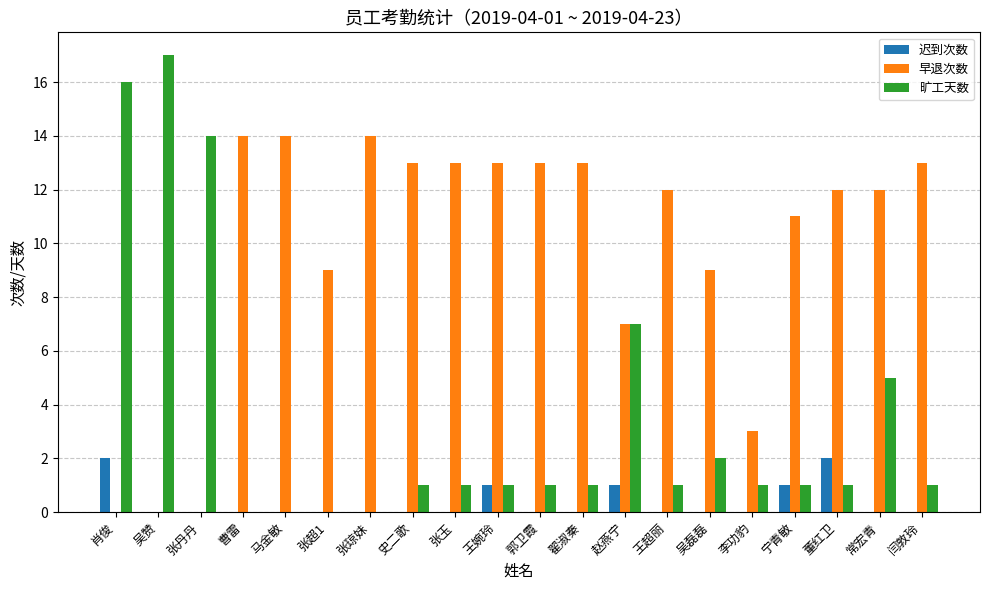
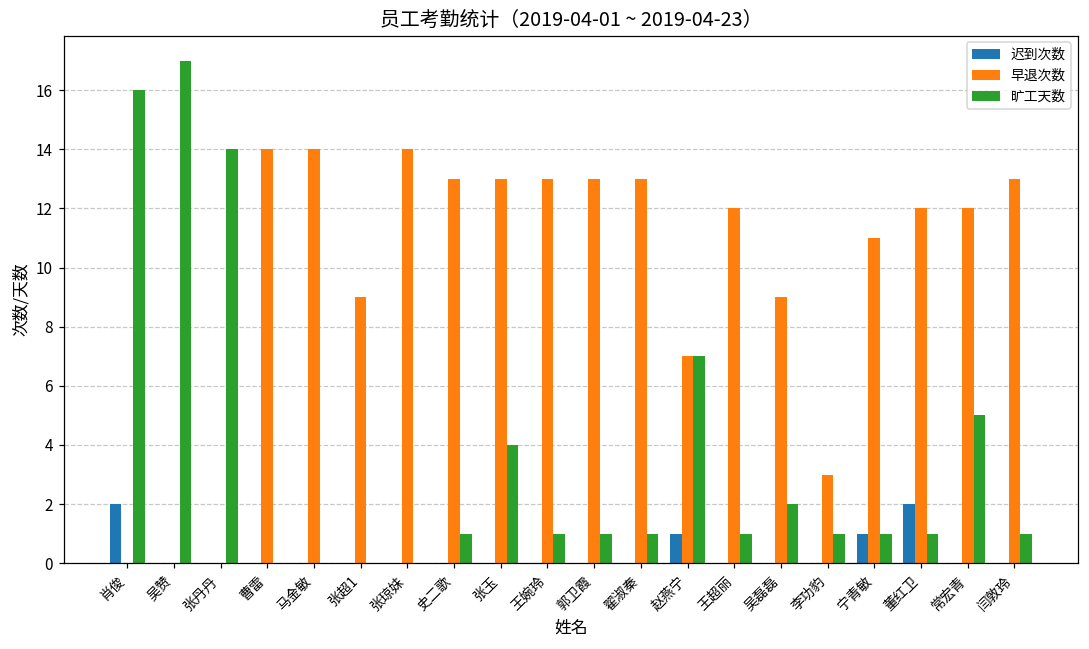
旷工天数, 张玉: 1 -> 4
迟到次数, 王婉玲: 1 -> 0
